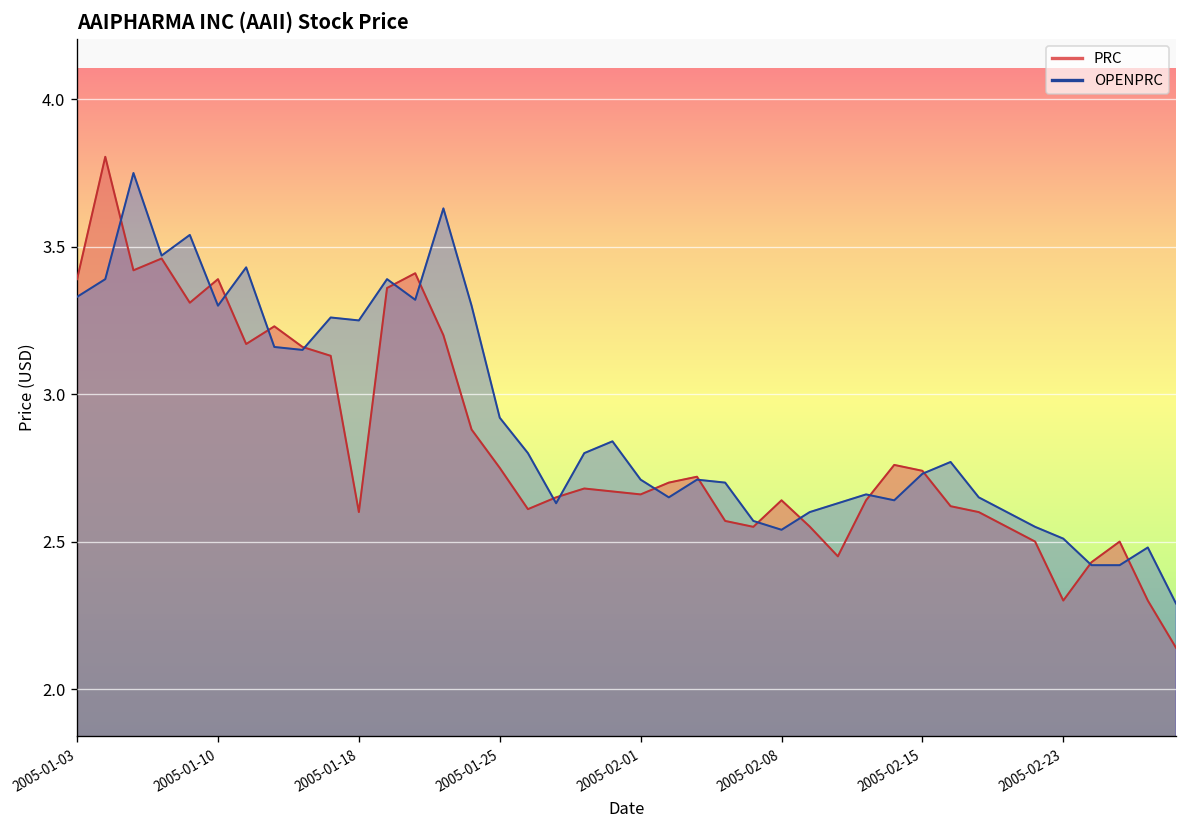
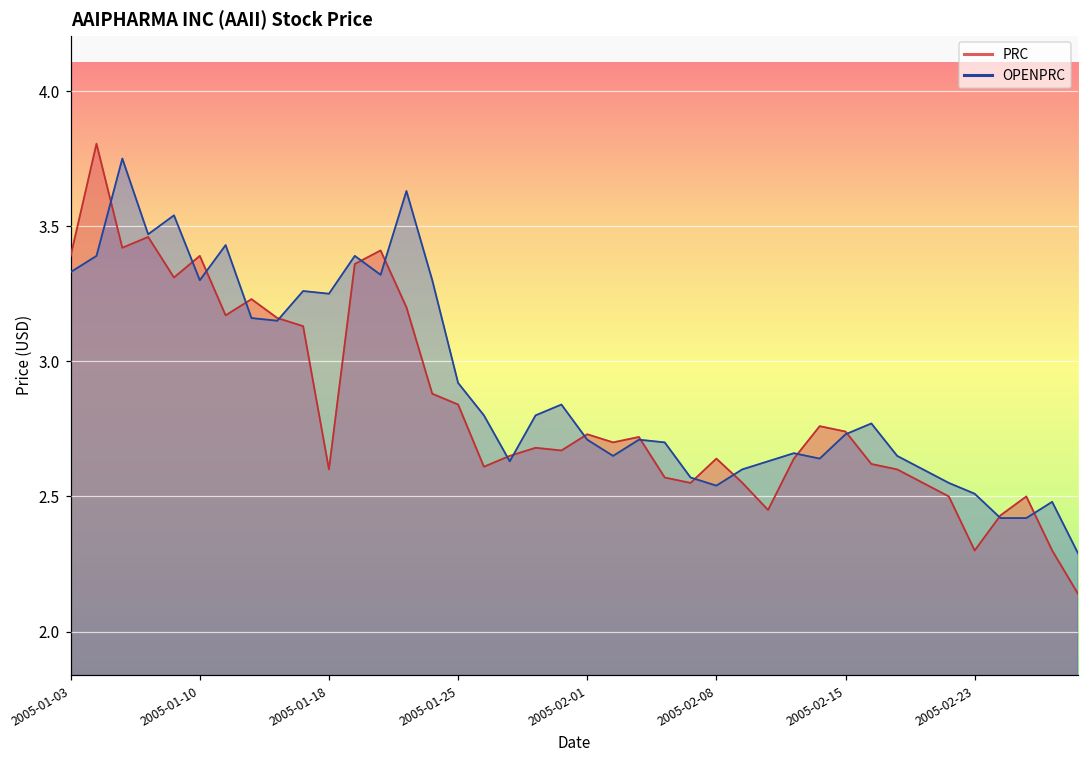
PRC, 2005-01-25: 2.75 -> 2.84
PRC, 2005-02-01: 2.66 -> 2.73
